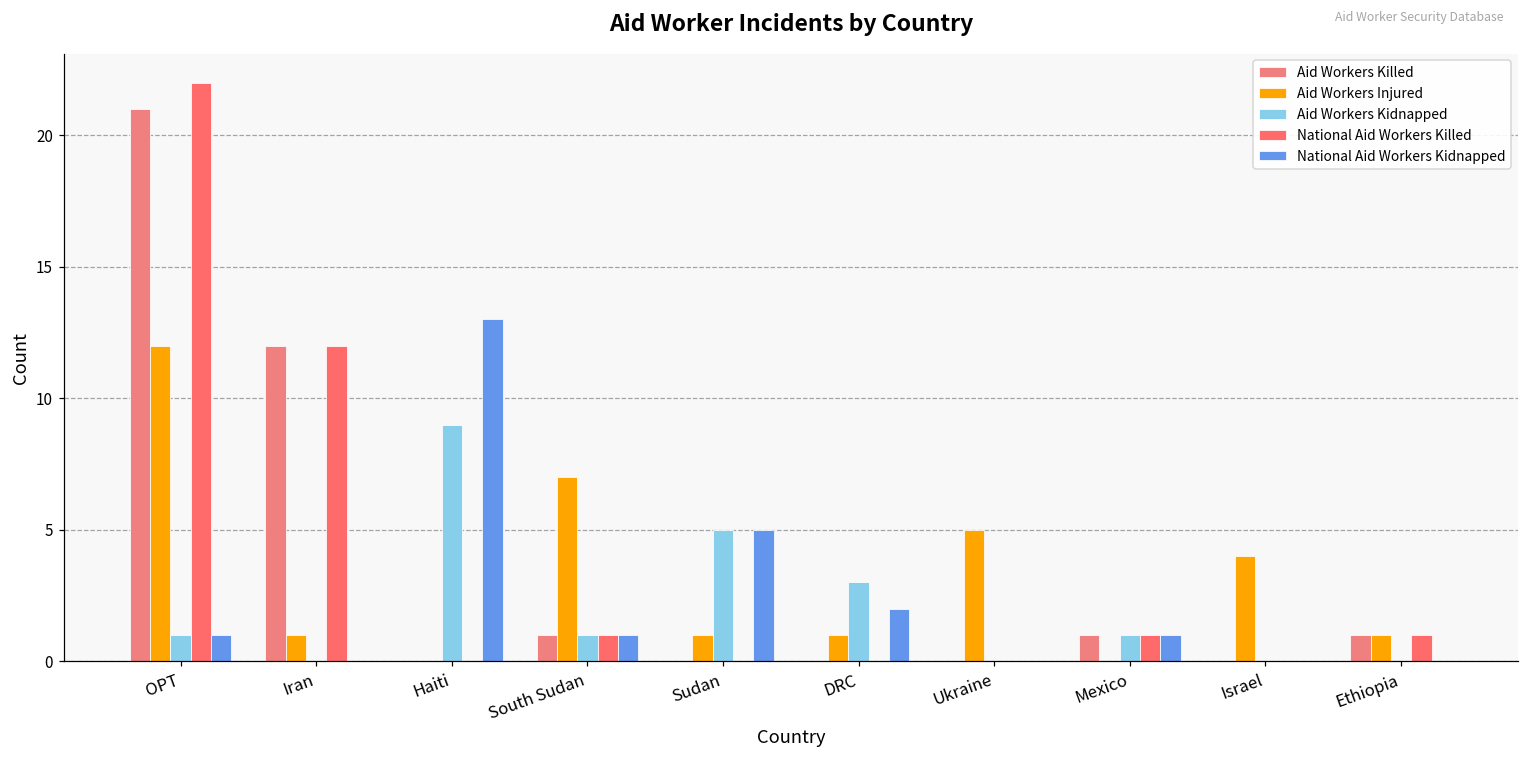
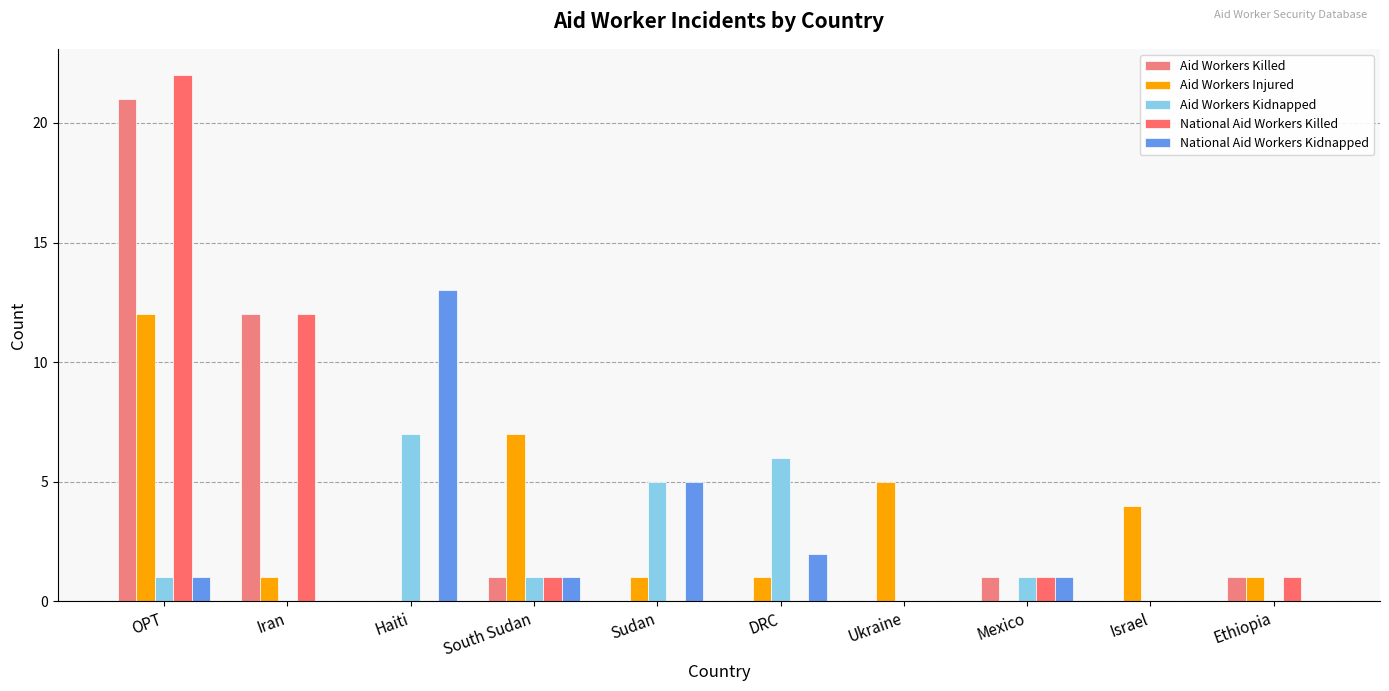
Aid Workers Kidnapped, Haiti: 9 -> 7
Aid Workers Kidnapped, DRC: 3 -> 6
